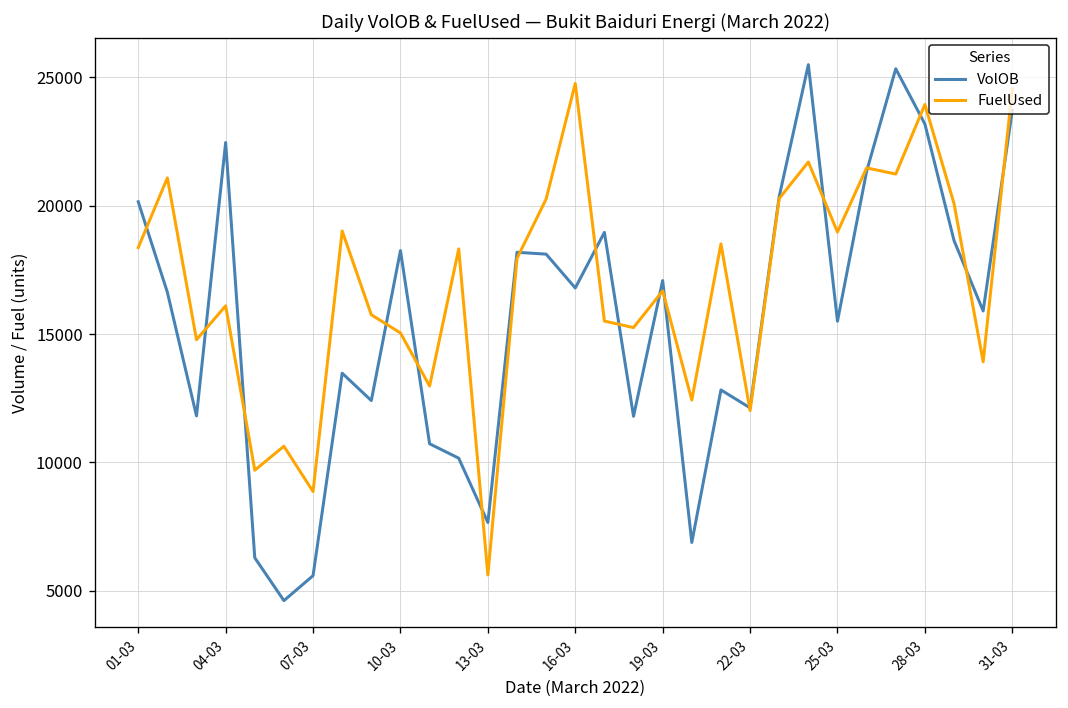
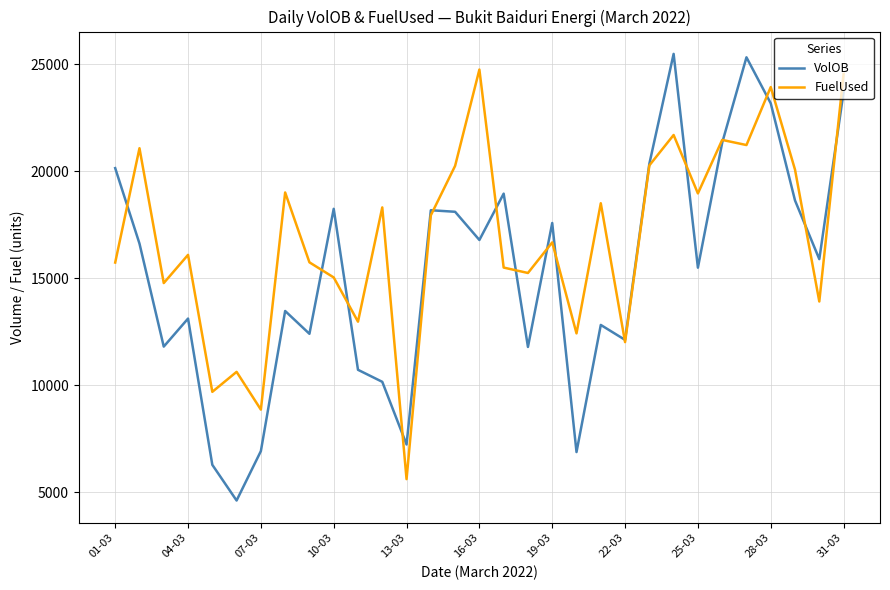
FuelUsed, 01-03: 18400 -> 15700
VolOB, 04-03: 22500 -> 13100
VolOB, 07-03: 5600 -> 6900
VolOB, 13-03: 7700 -> 7200
VolOB, 19-03: 17100 -> 17600
